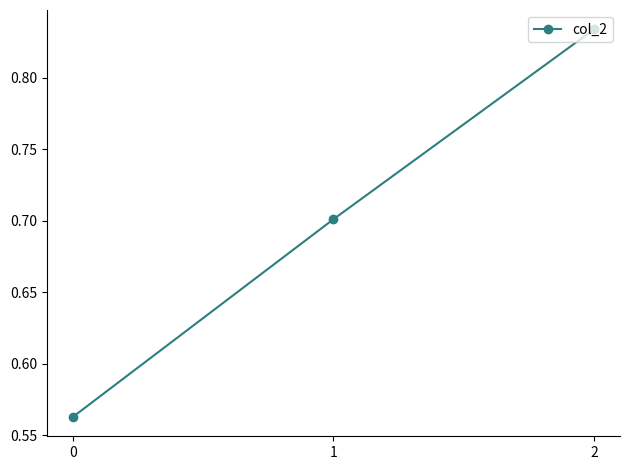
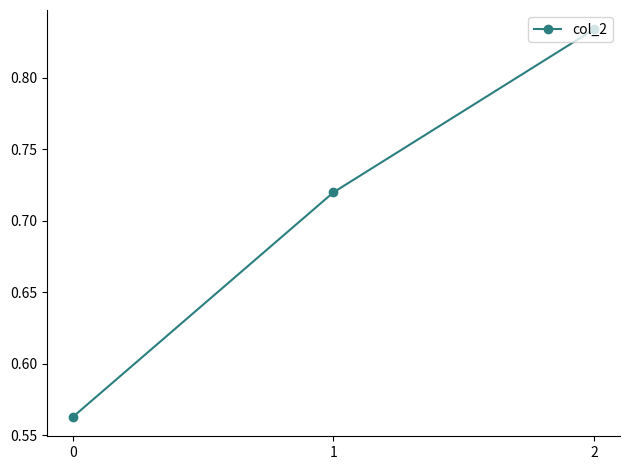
1: 0.701 -> 0.720
